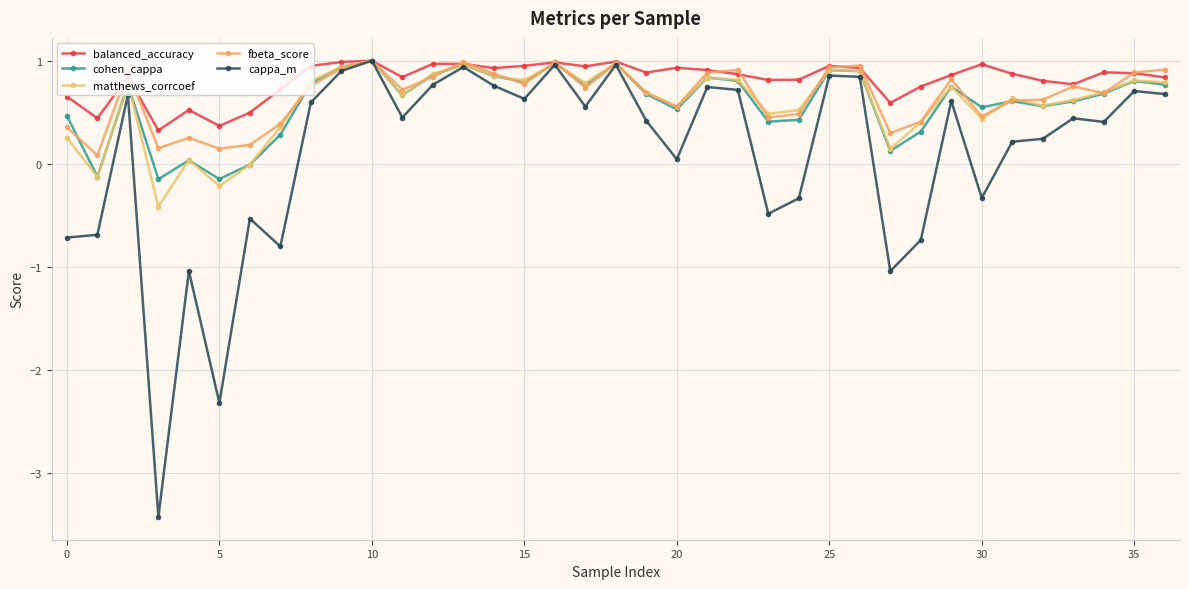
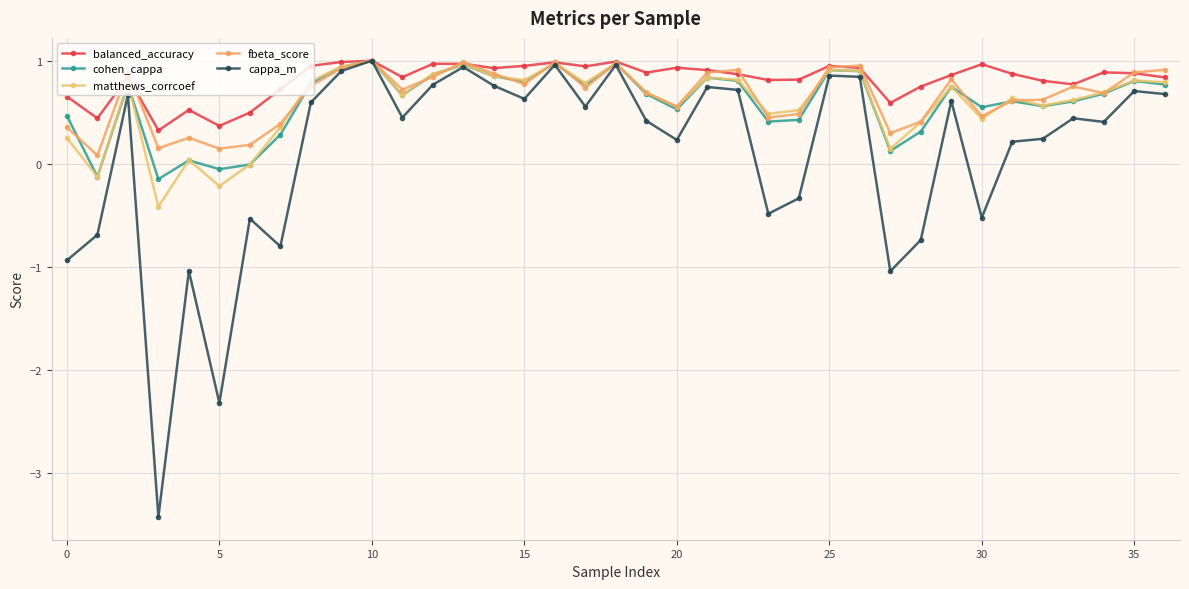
cappa_m, 0: -0.71 -> -0.94
cohen_cappa, 5: -0.15 -> -0.05
cappa_m, 20: 0.04 -> 0.23
cappa_m, 30: -0.33 -> -0.52
